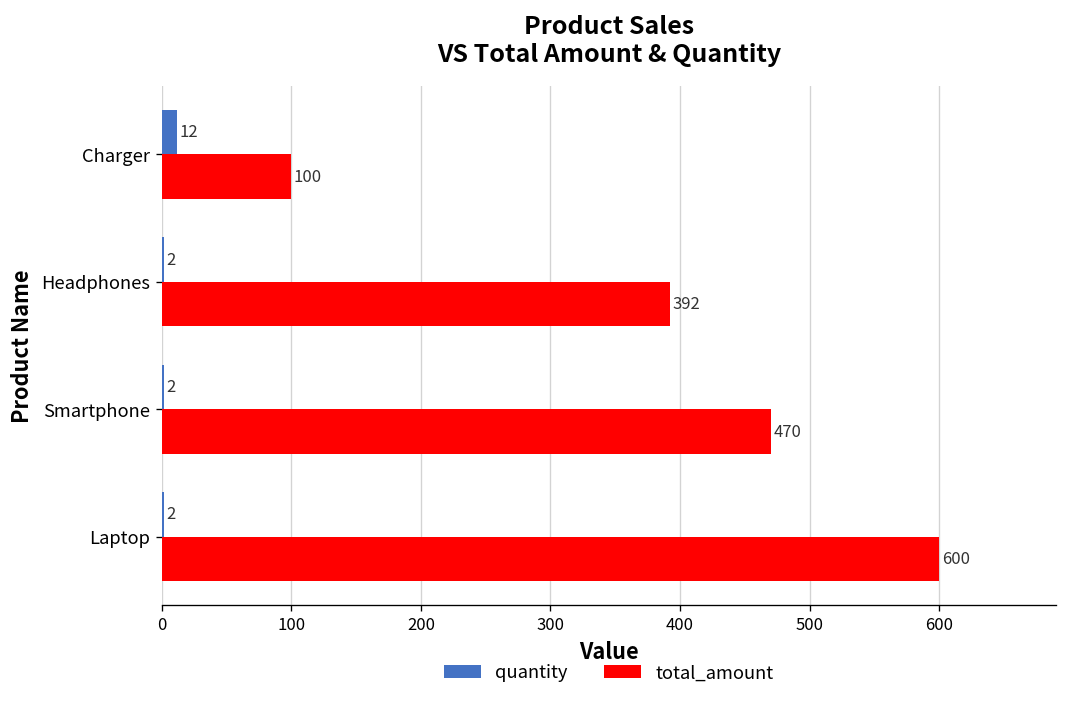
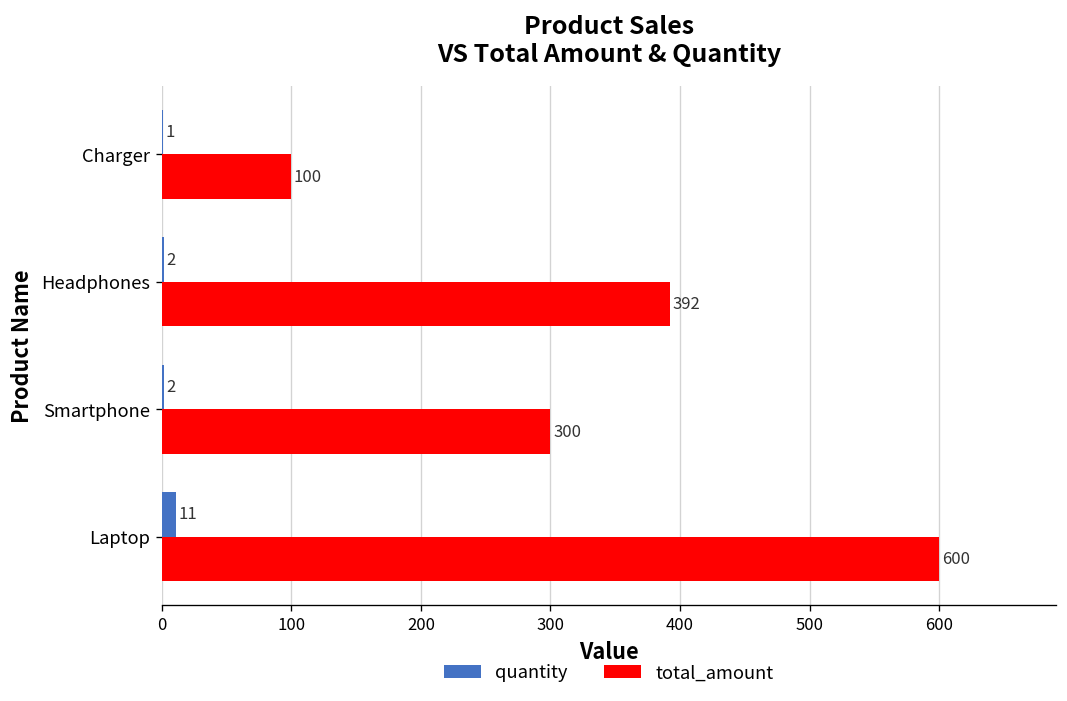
quantity, Charger: 12 -> 1
total_amount, Smartphone: 470 -> 300
quantity, Laptop: 2 -> 11
